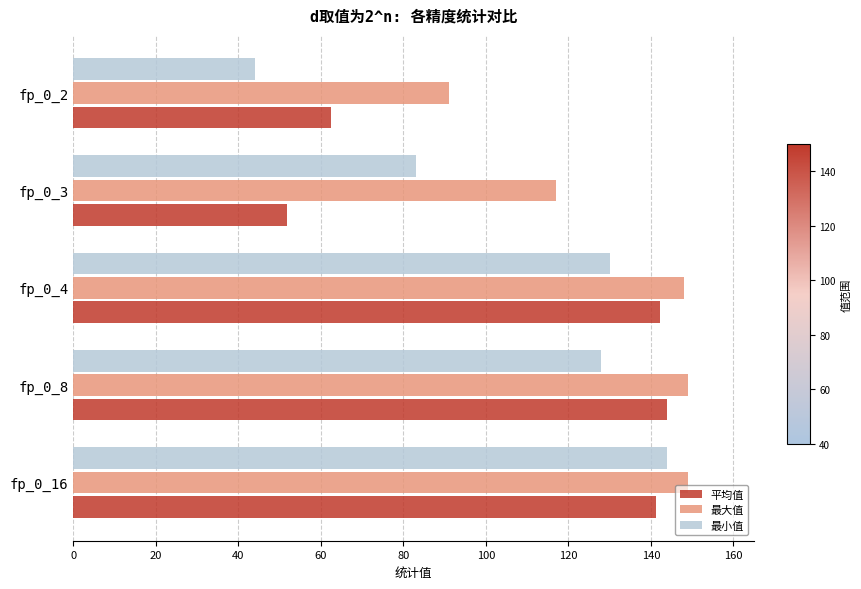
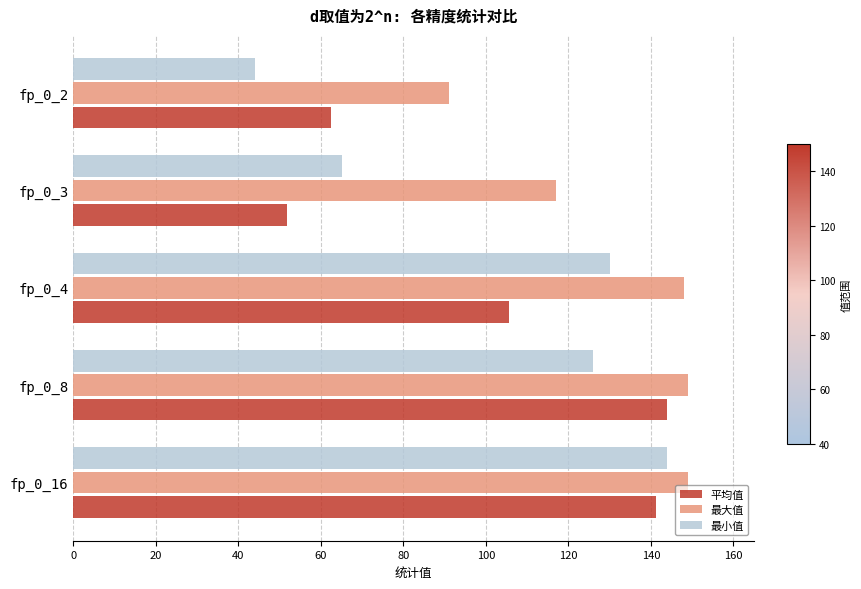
最小值, fp_0_3: 83 -> 65
平均值, fp_0_4: 142 -> 106
最小值, fp_0_8: 128 -> 126
